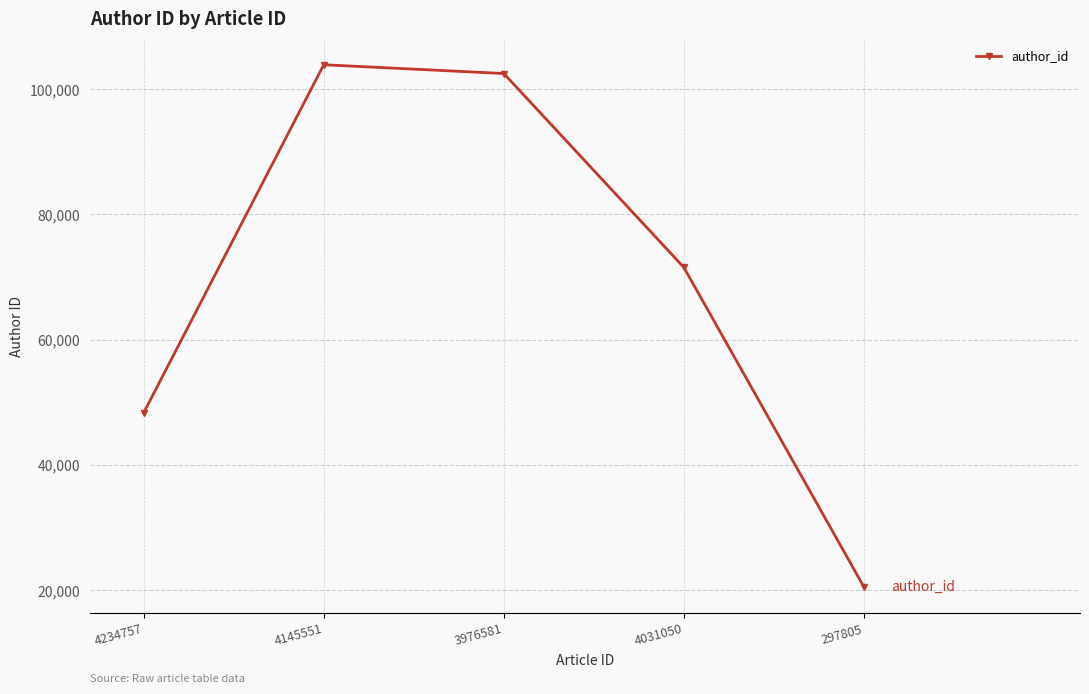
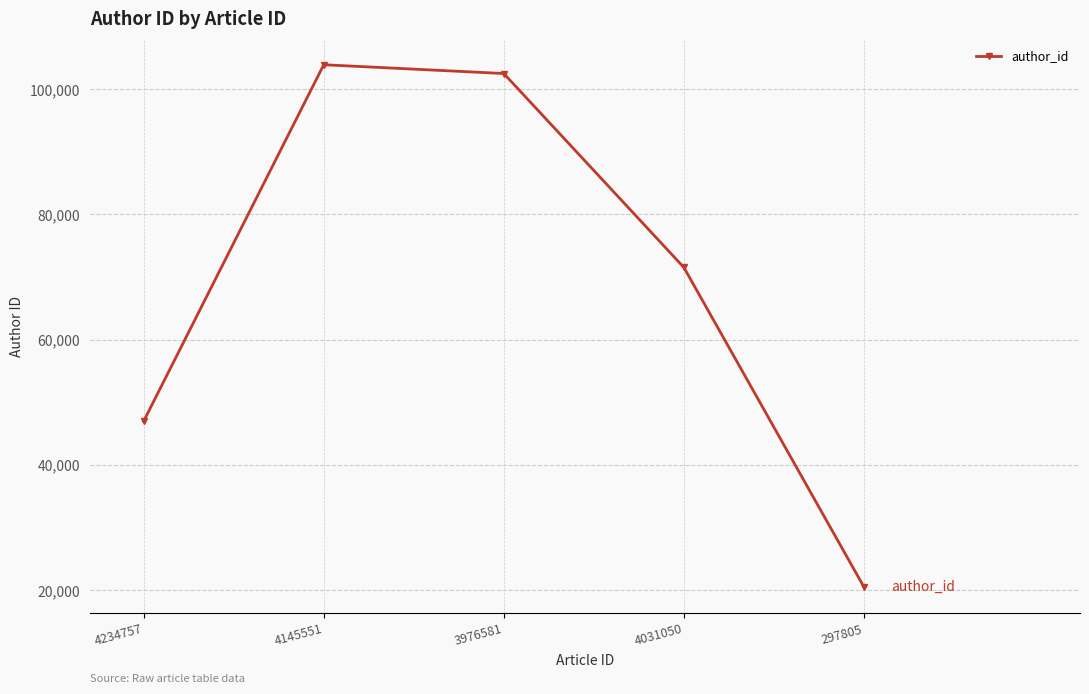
4234757: 48,000 -> 47,000
